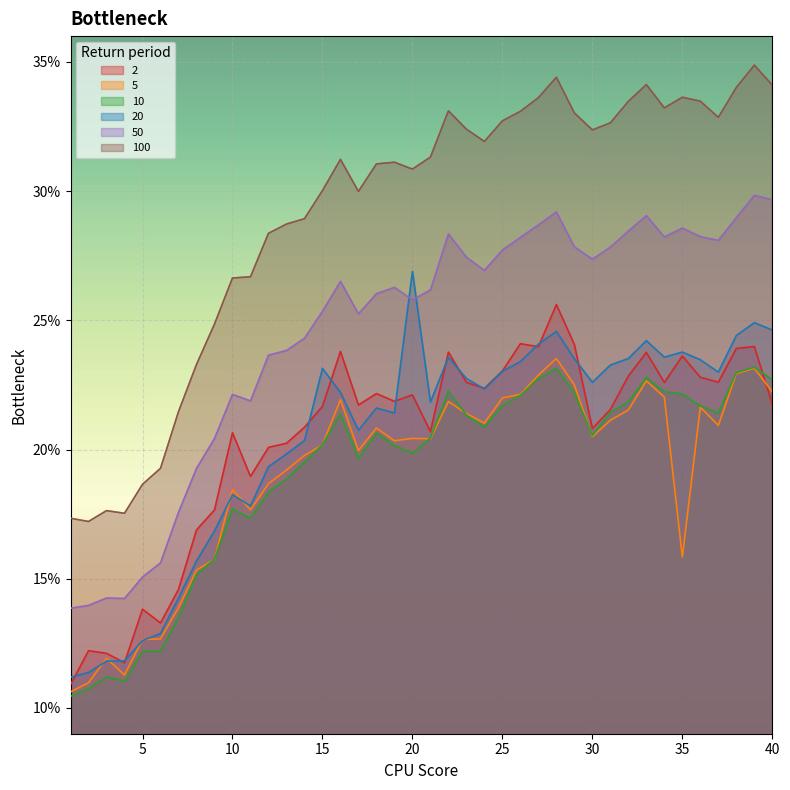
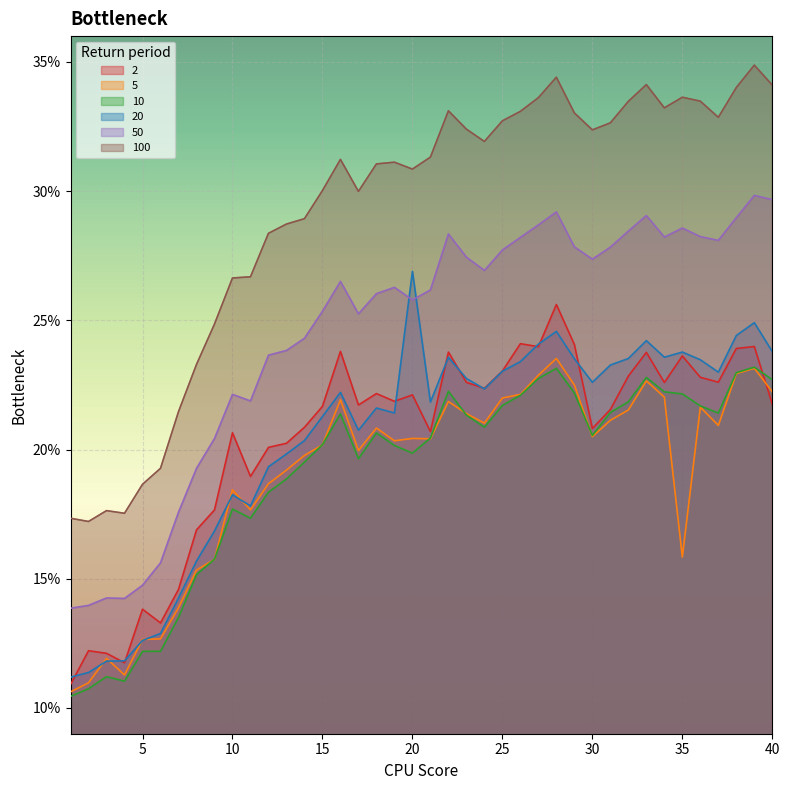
50, 5: 15.1% -> 14.7%
20, 15: 23.1% -> 21.3%
20, 40: 24.6% -> 23.8%
